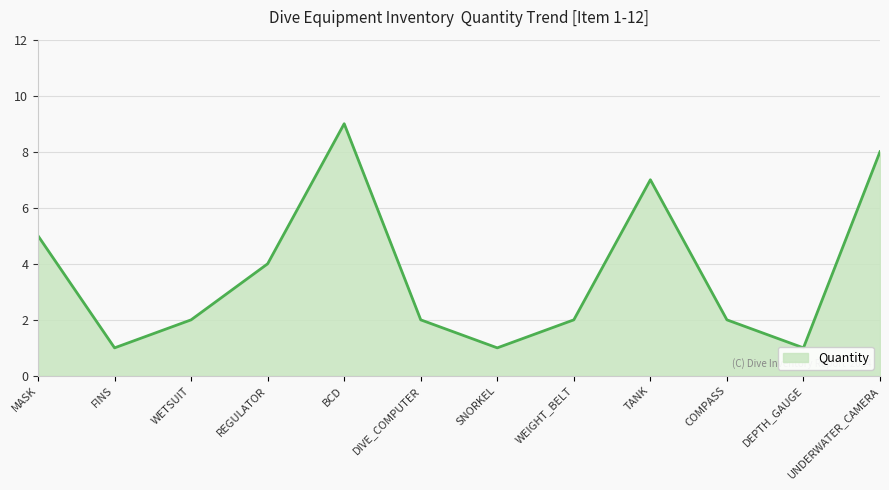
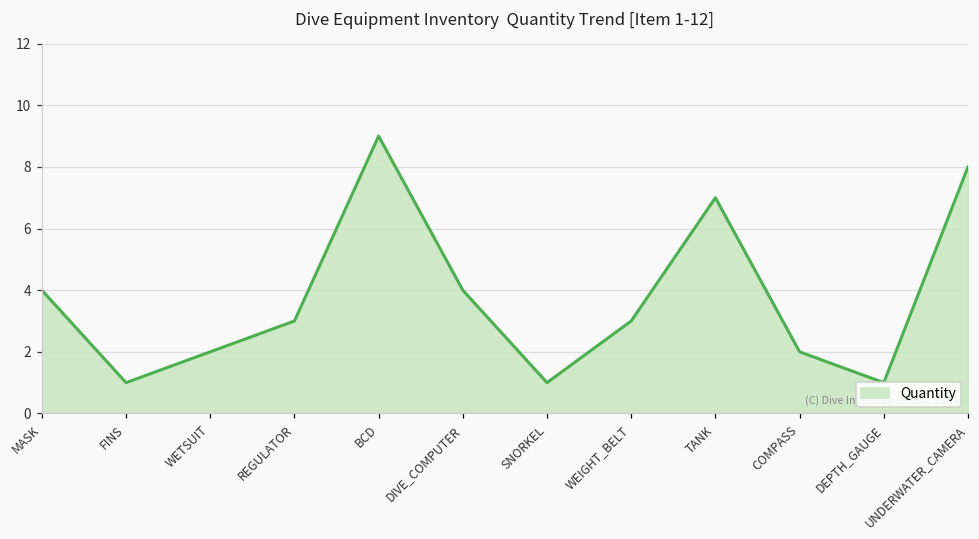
MASK: 5 -> 4
REGULATOR: 4 -> 3
DIVE_COMPUTER: 2 -> 4
WEIGHT_BELT: 2 -> 3
